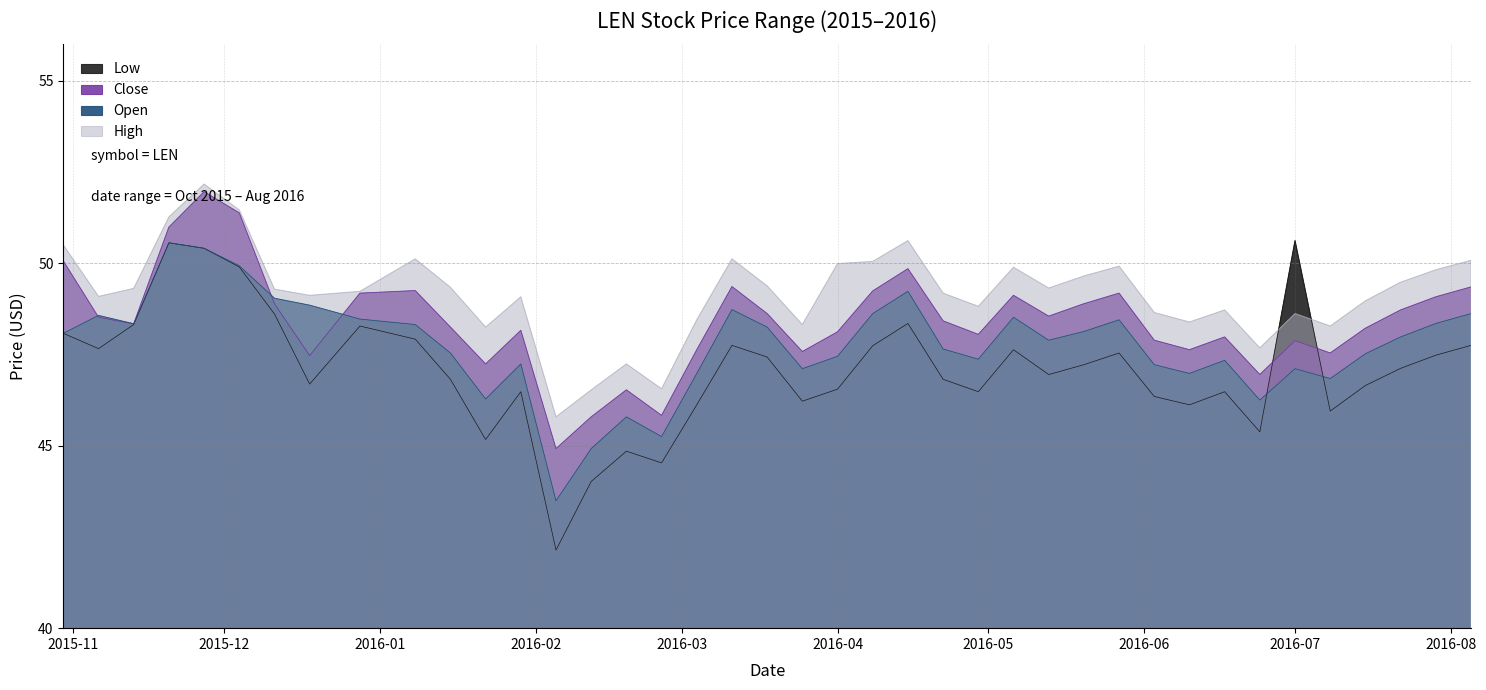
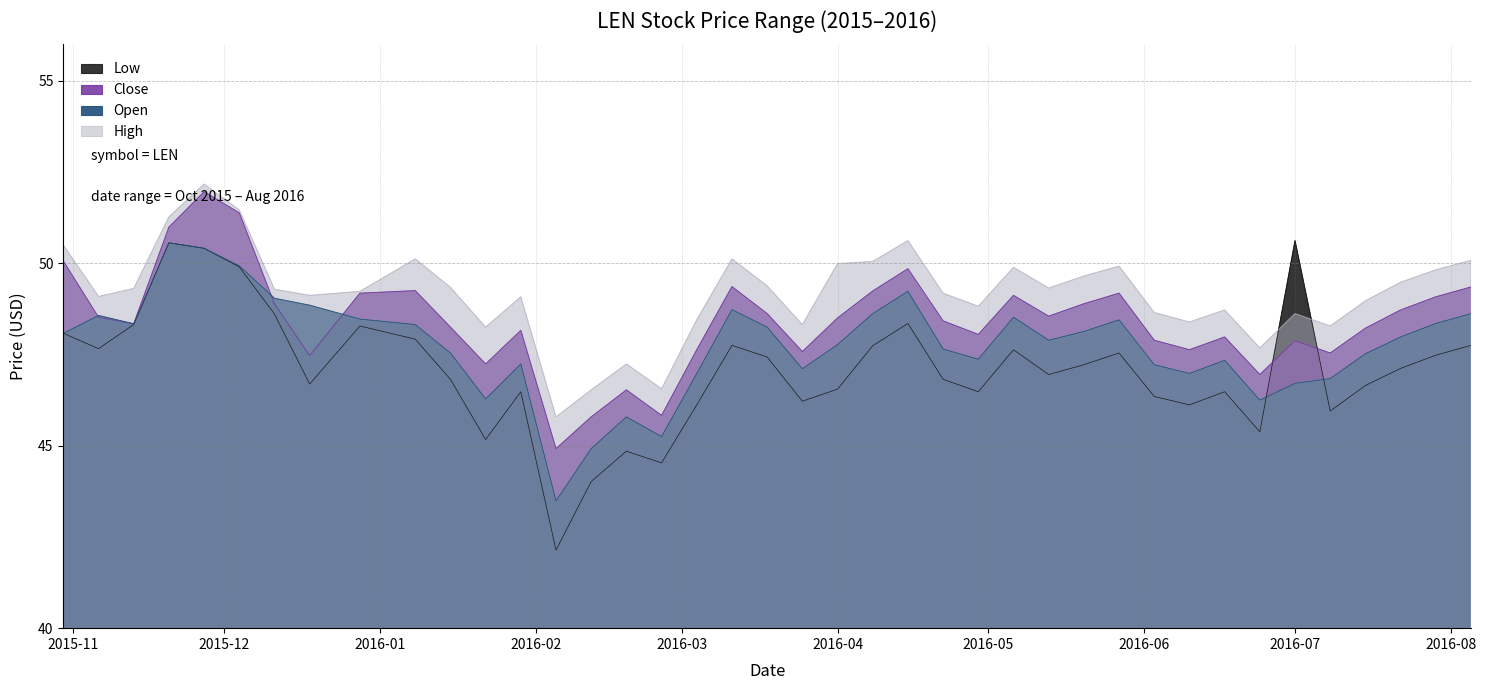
Close, 2016-04: 48.1 -> 48.5
Open, 2016-04: 47.5 -> 47.8
Open, 2016-07: 47.1 -> 46.7
